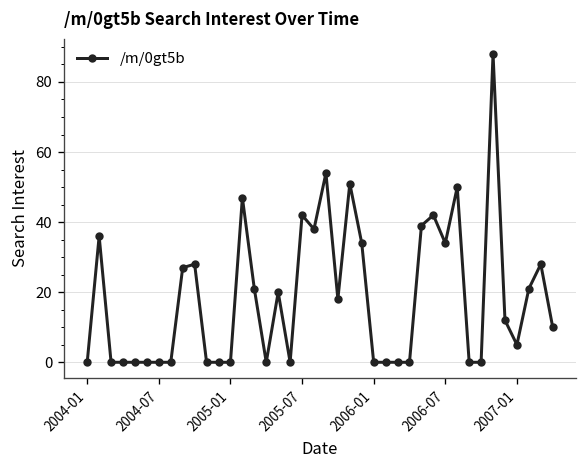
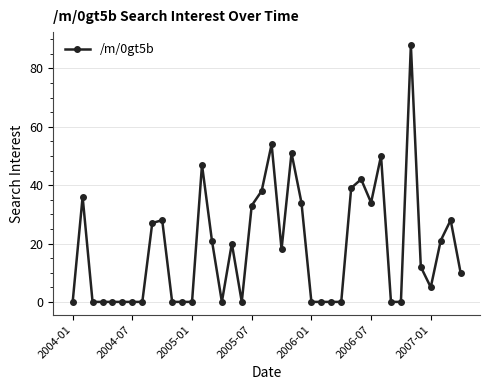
2005-07: 42 -> 33
